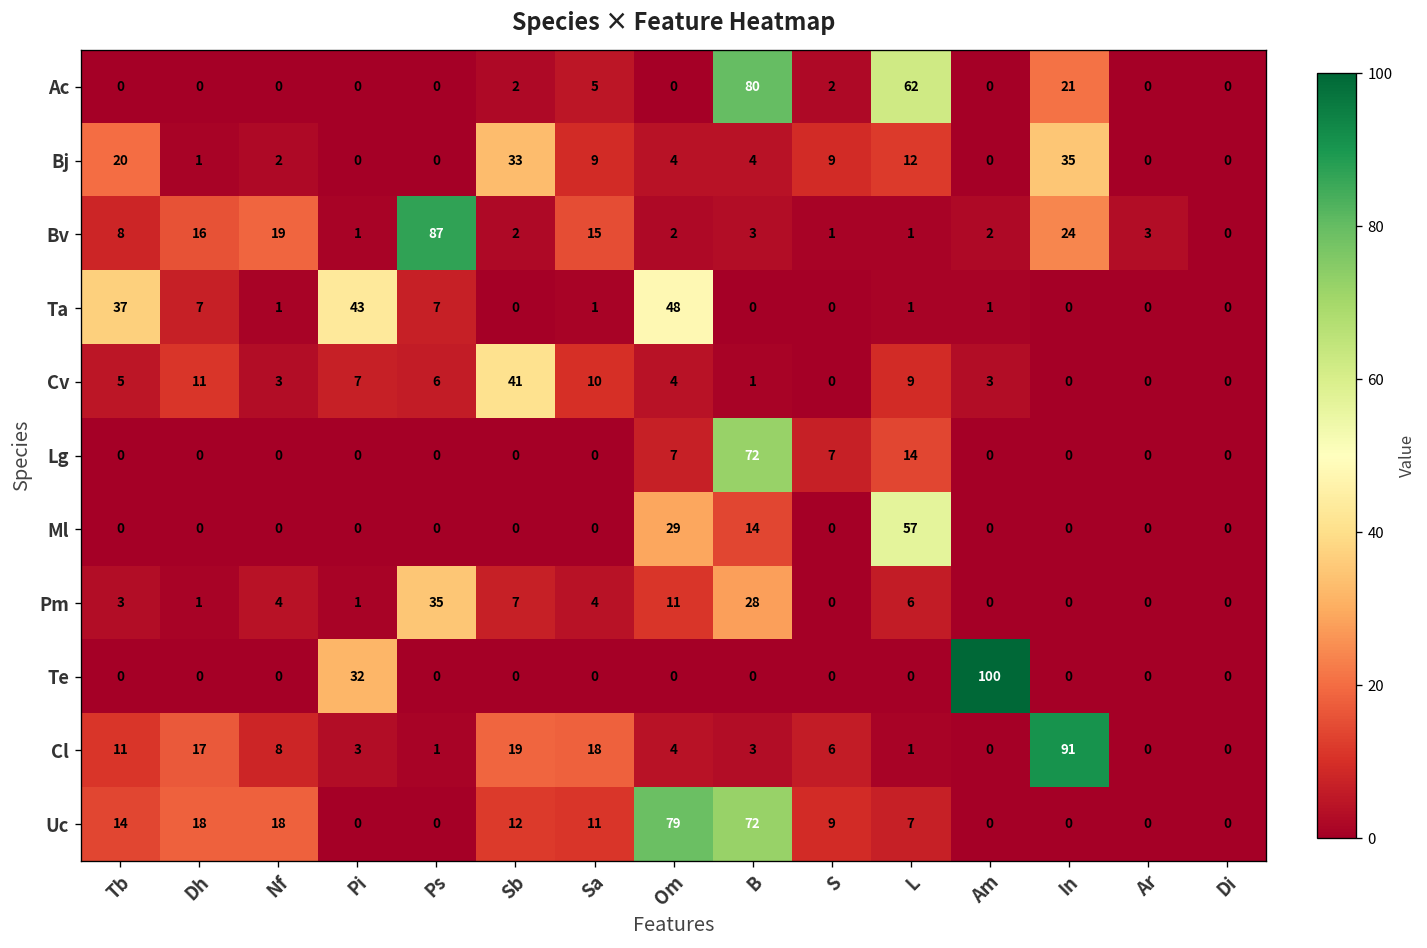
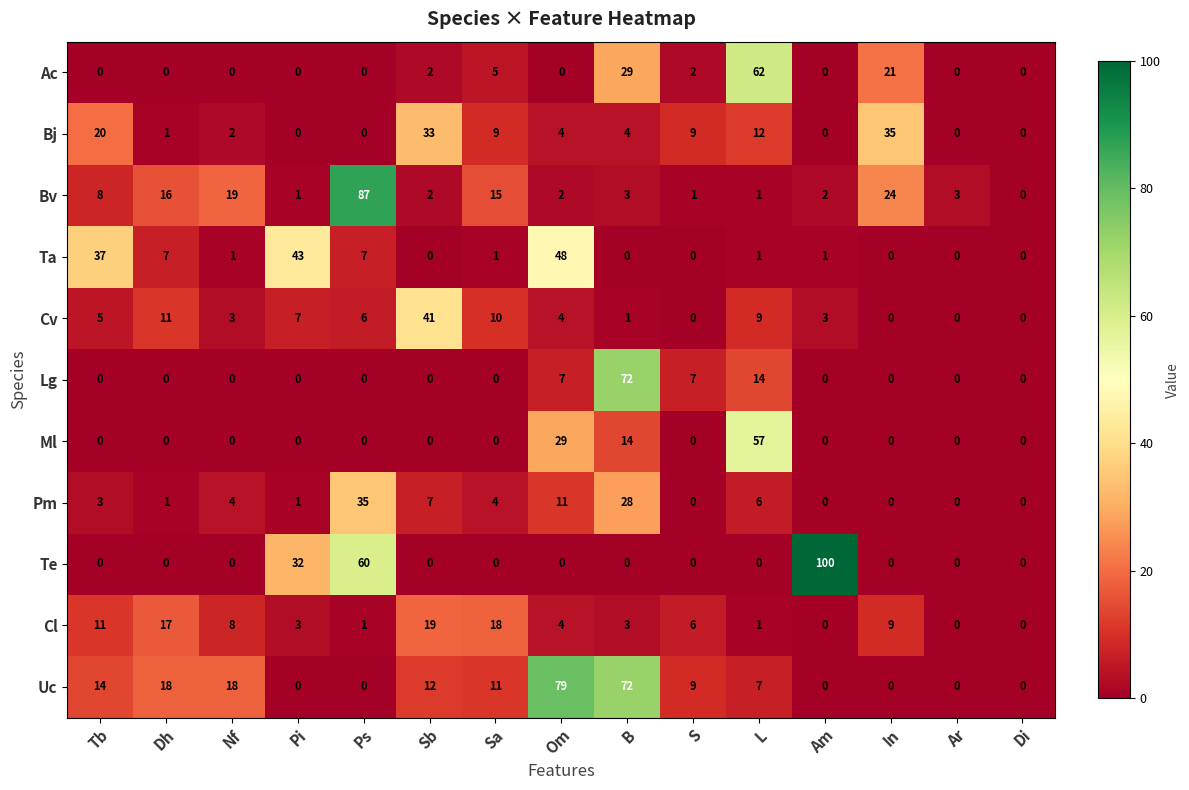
Ac, B: 80 -> 29
Te, Ps: 0 -> 60
Cl, In: 91 -> 9
